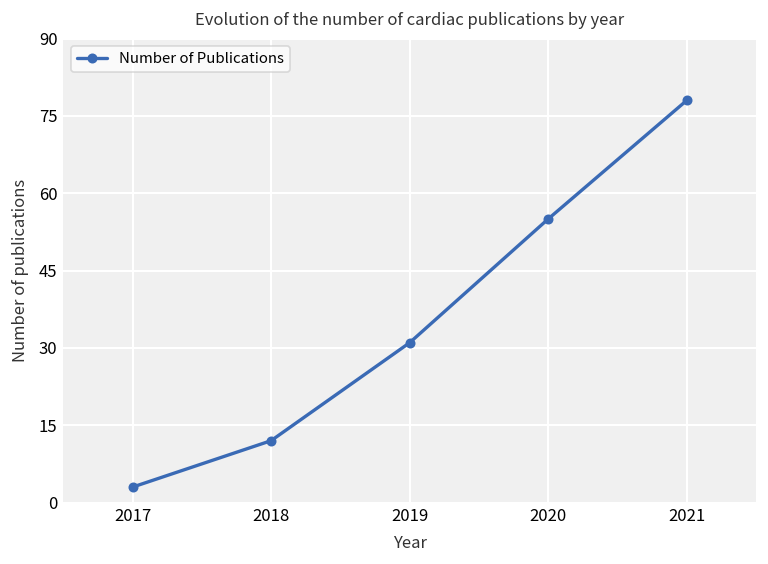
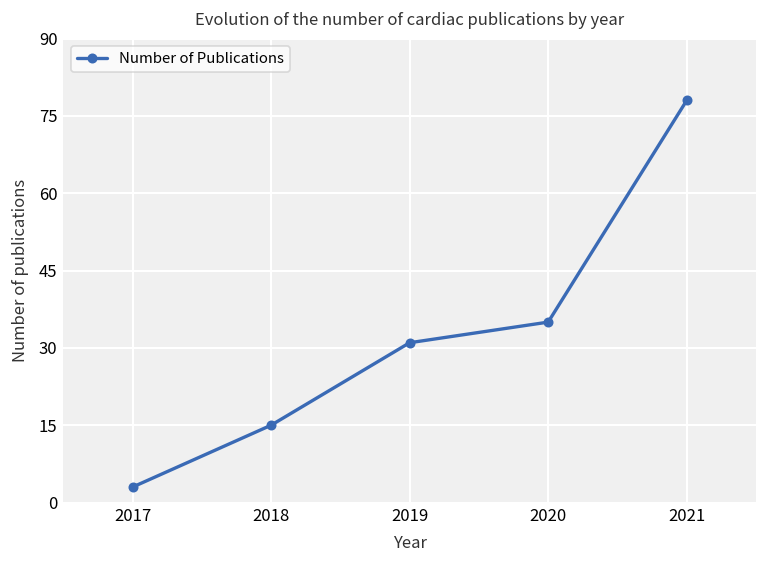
2018: 12 -> 15
2020: 55 -> 35
